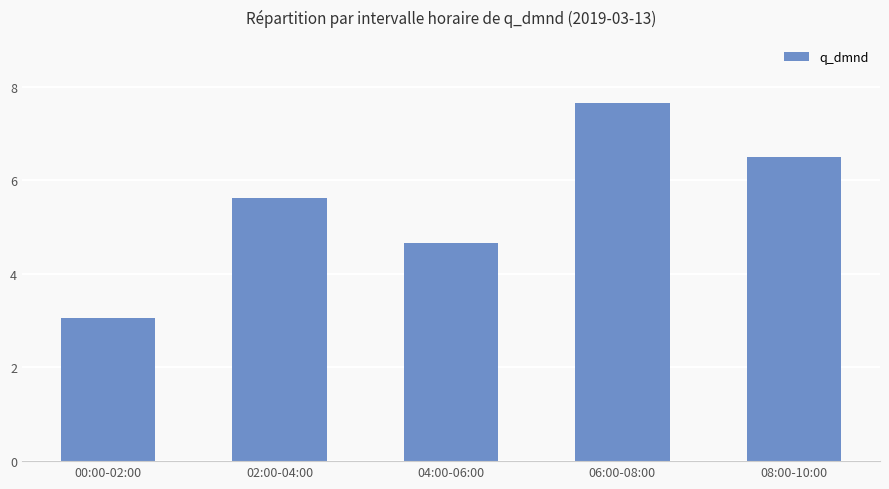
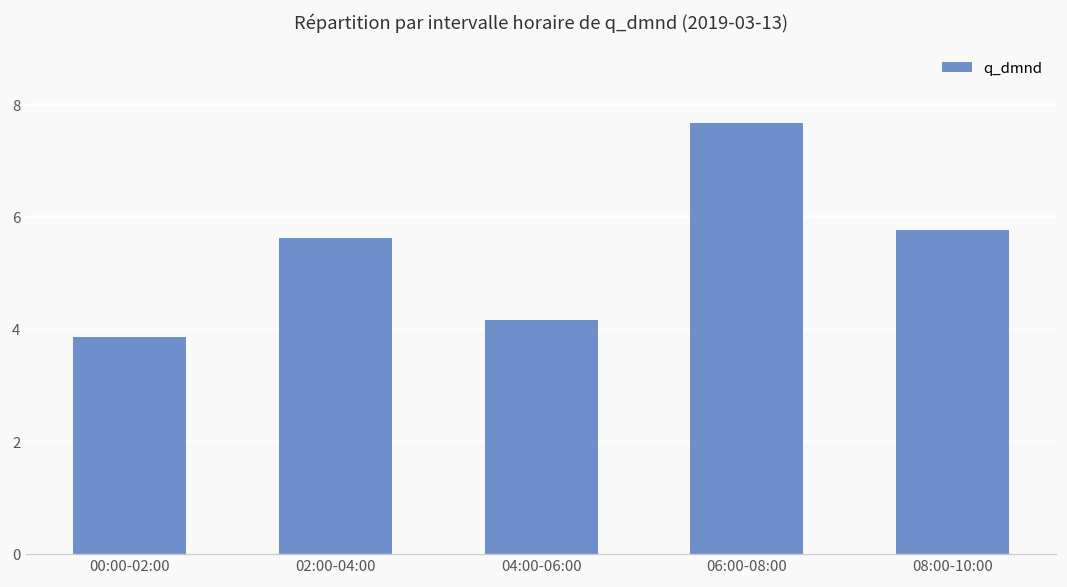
00:00-02:00: 3.1 -> 3.9
04:00-06:00: 4.7 -> 4.2
08:00-10:00: 6.5 -> 5.8
